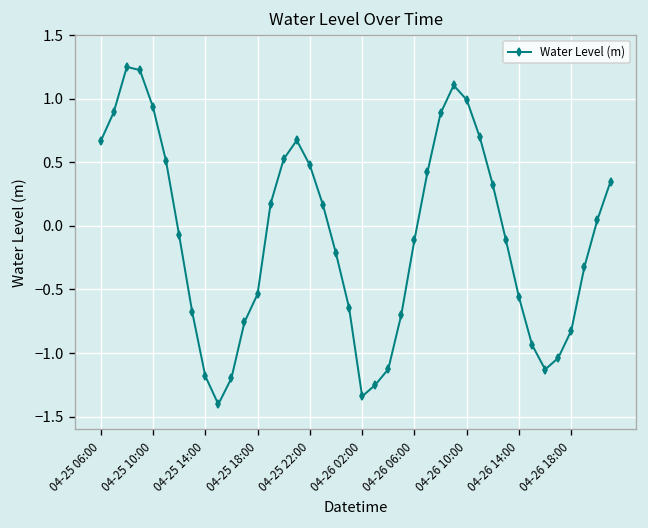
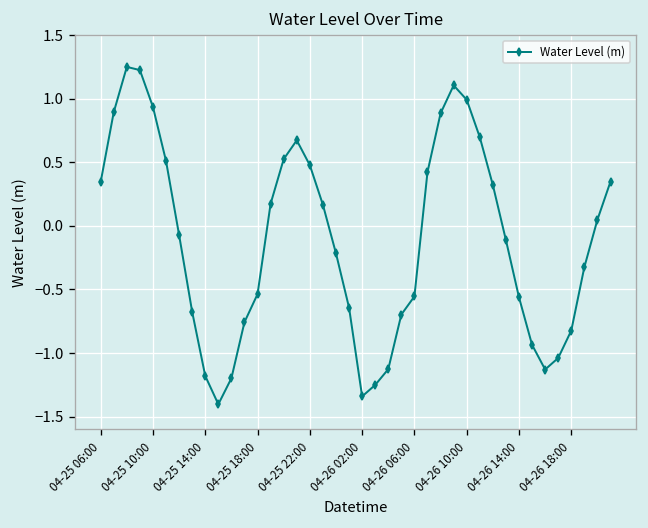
04-25 06:00: 0.67 -> 0.35
04-26 06:00: -0.11 -> -0.55
